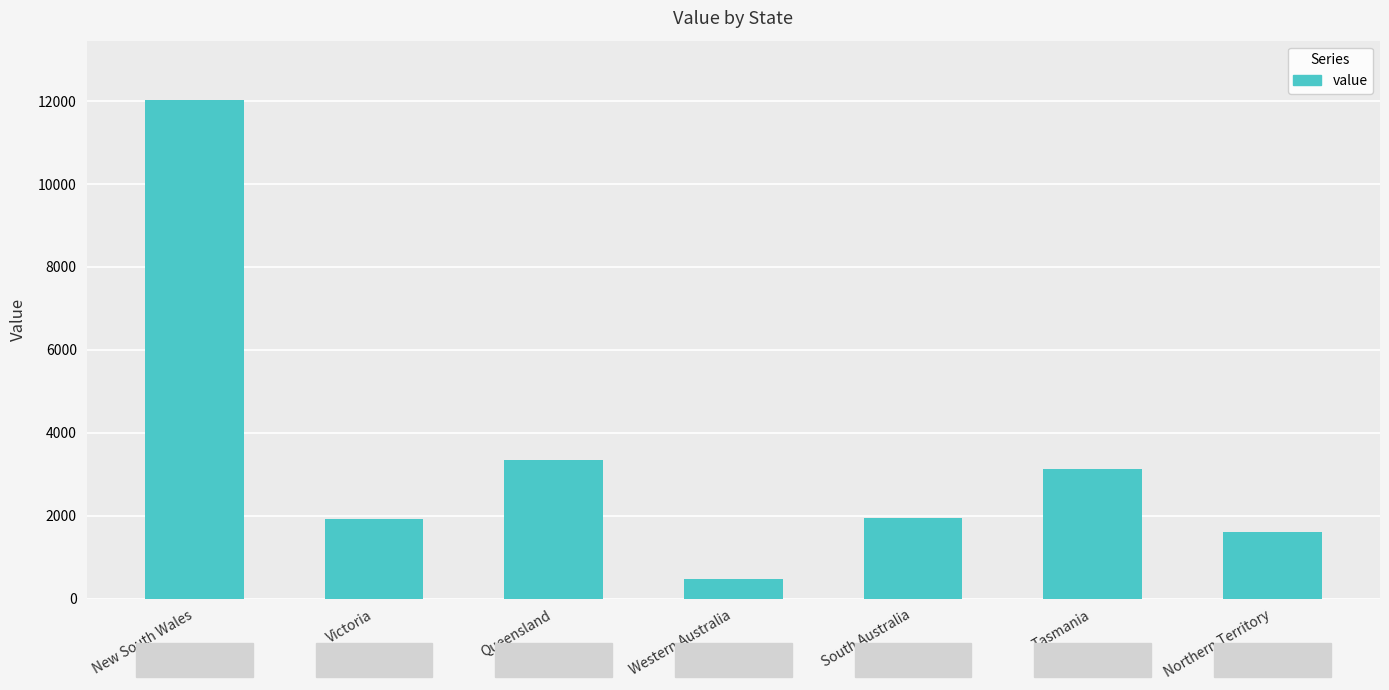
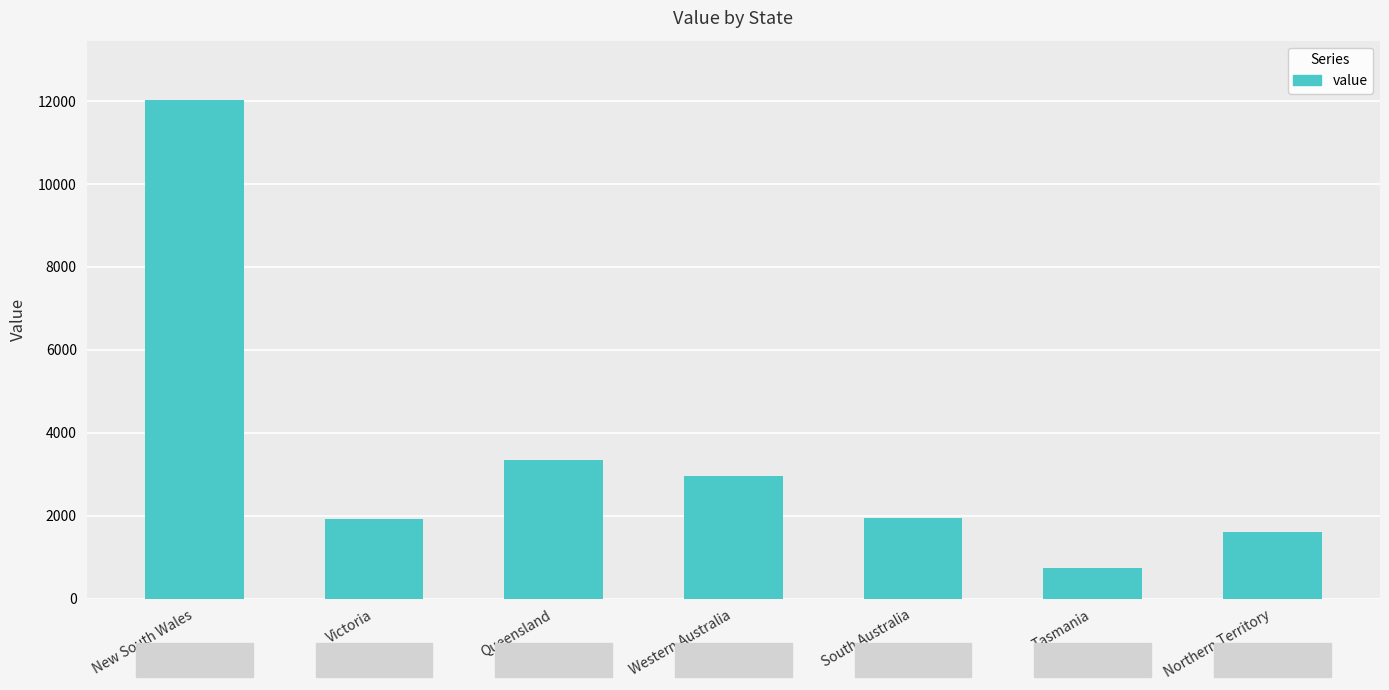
Western Australia: 500 -> 2900
Tasmania: 3100 -> 700
